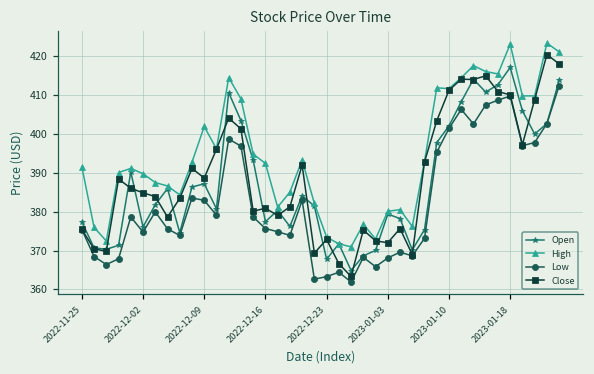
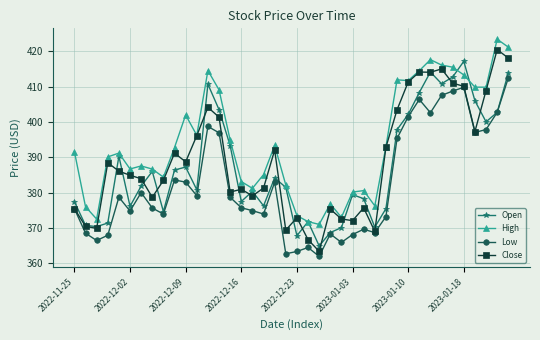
High, 2022-12-02: 390 -> 387
High, 2022-12-16: 392 -> 383
High, 2023-01-18: 423 -> 413
